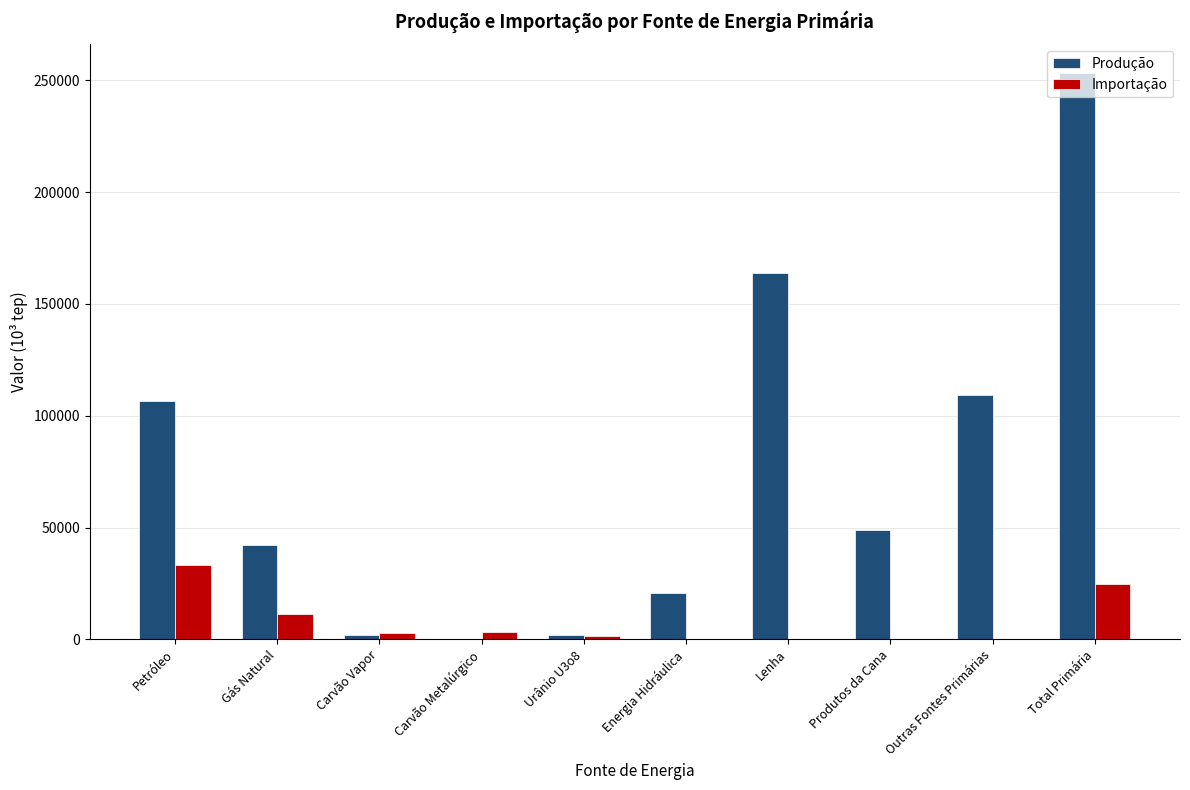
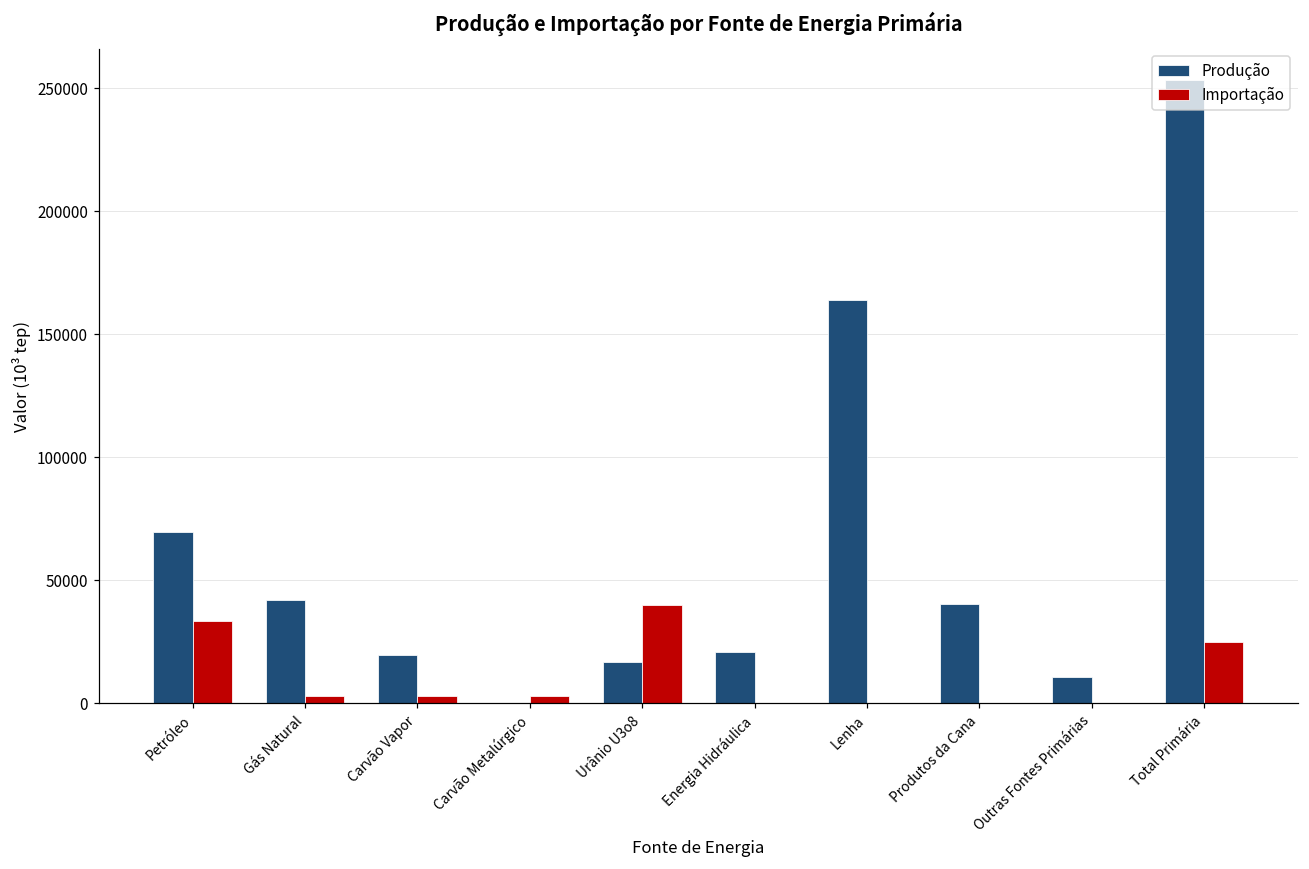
Produção, Petróleo: 107000 -> 70000
Importação, Gás Natural: 11000 -> 3000
Produção, Carvão Vapor: 2000 -> 20000
Produção, Urânio U3o8: 2000 -> 17000
Importação, Urânio U3o8: 1000 -> 40000
Produção, Produtos da Cana: 49000 -> 40000
Produção, Outras Fontes Primárias: 109000 -> 11000
